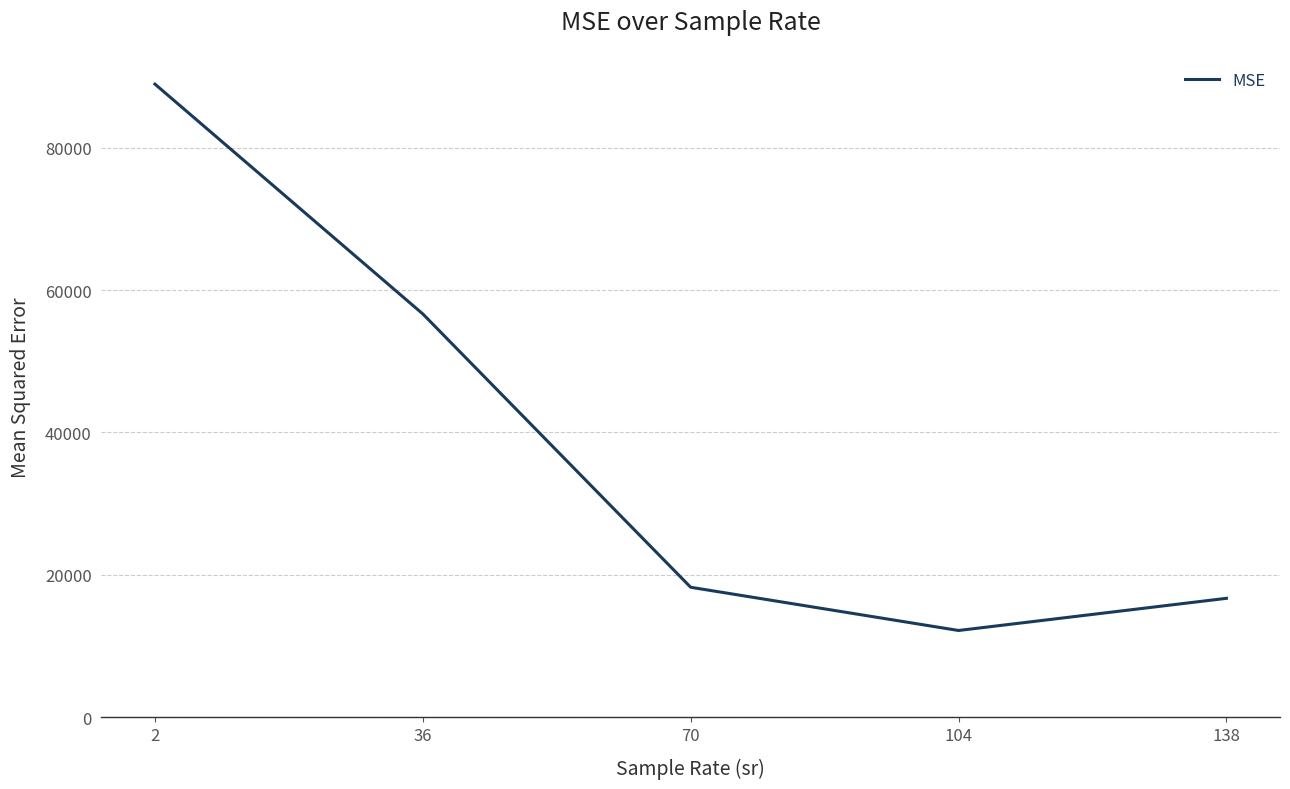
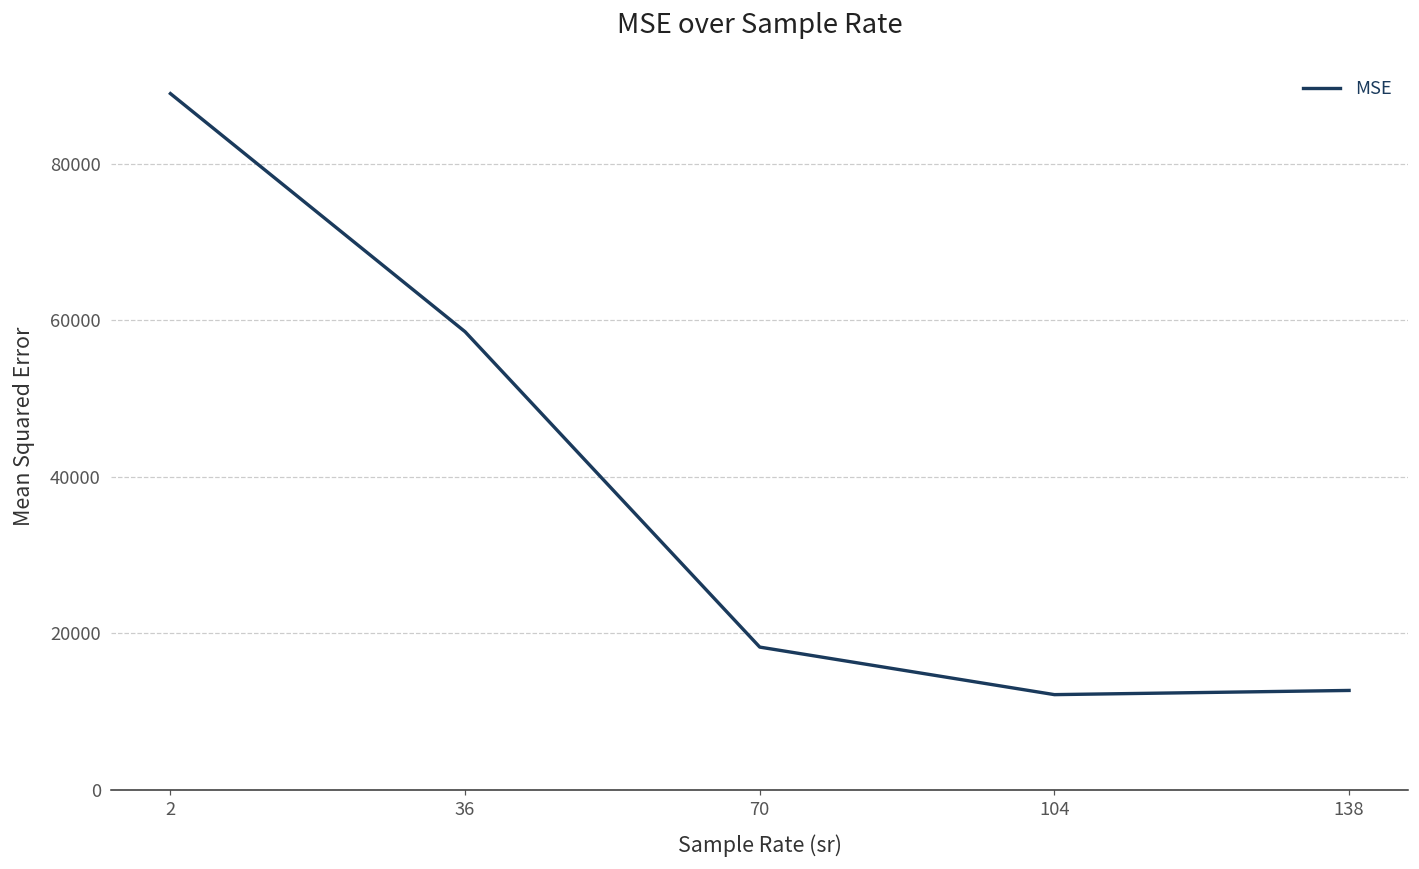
36: 57000 -> 59000
138: 17000 -> 13000
